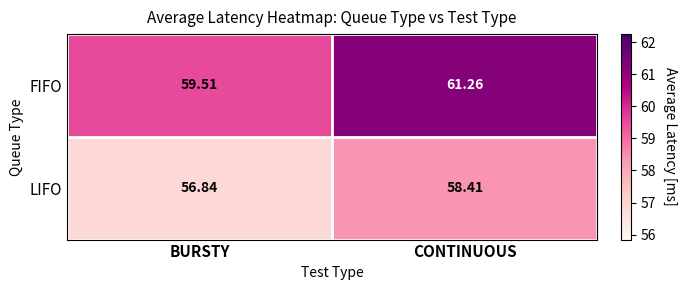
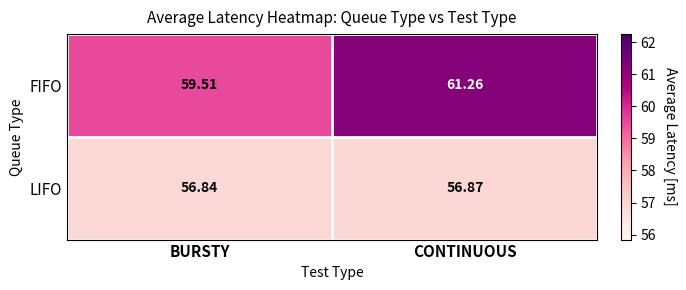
LIFO, CONTINUOUS: 58.41 -> 56.87
